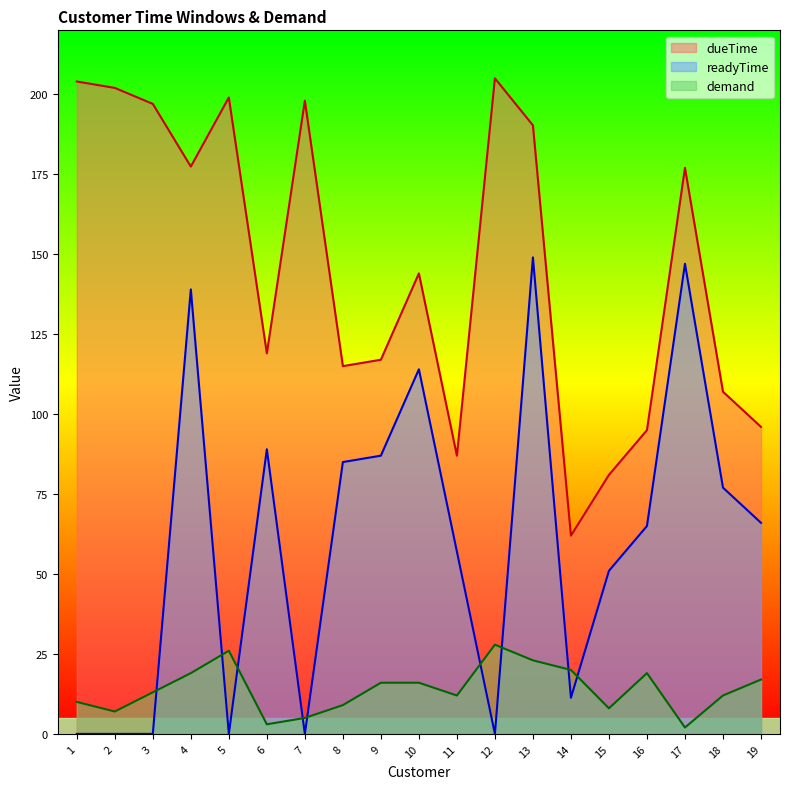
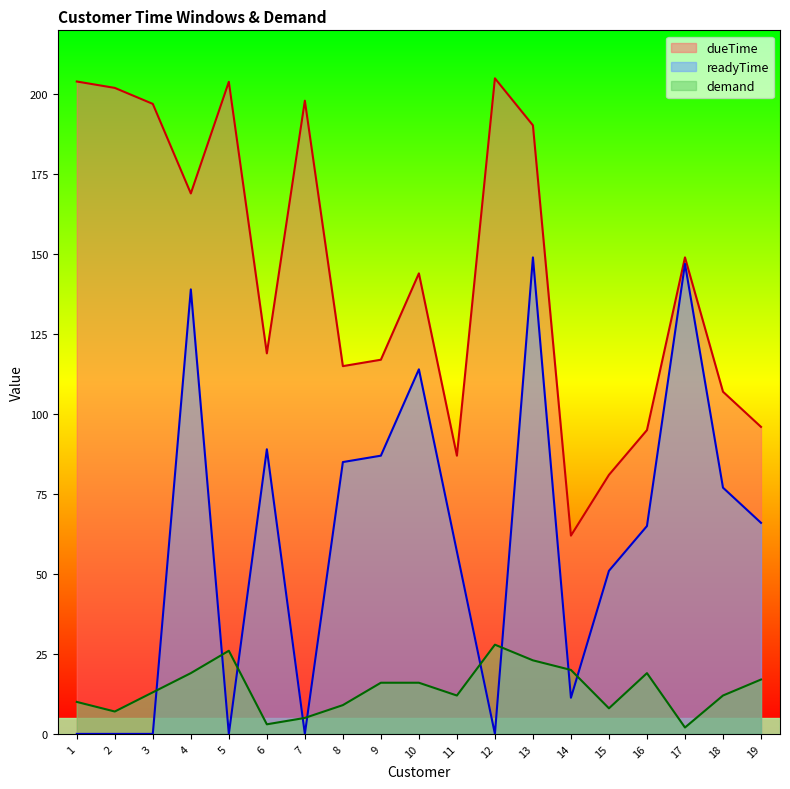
dueTime, 4: 177 -> 169
dueTime, 5: 199 -> 204
dueTime, 17: 177 -> 149
